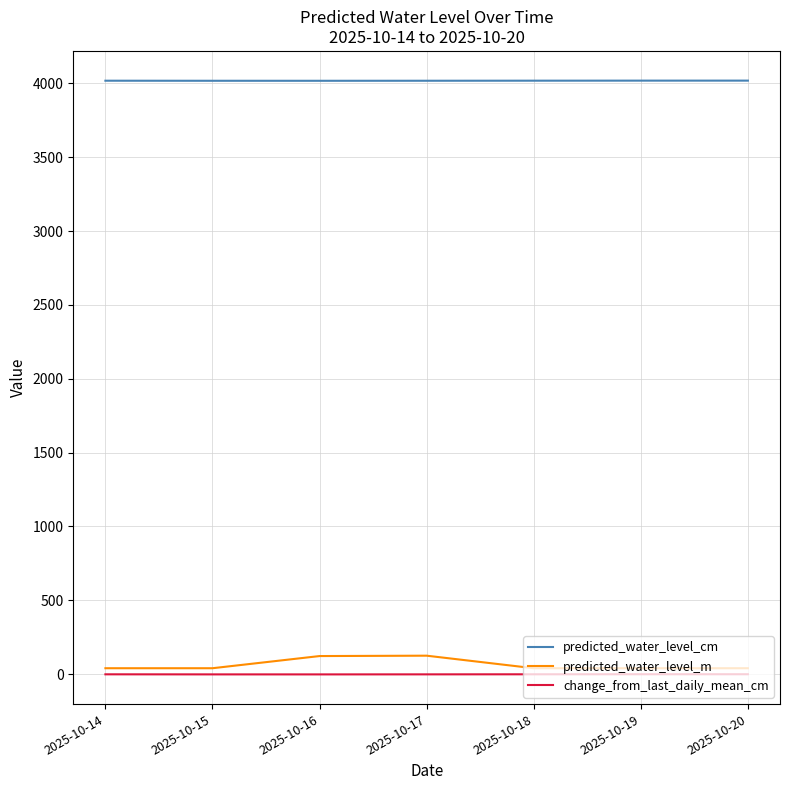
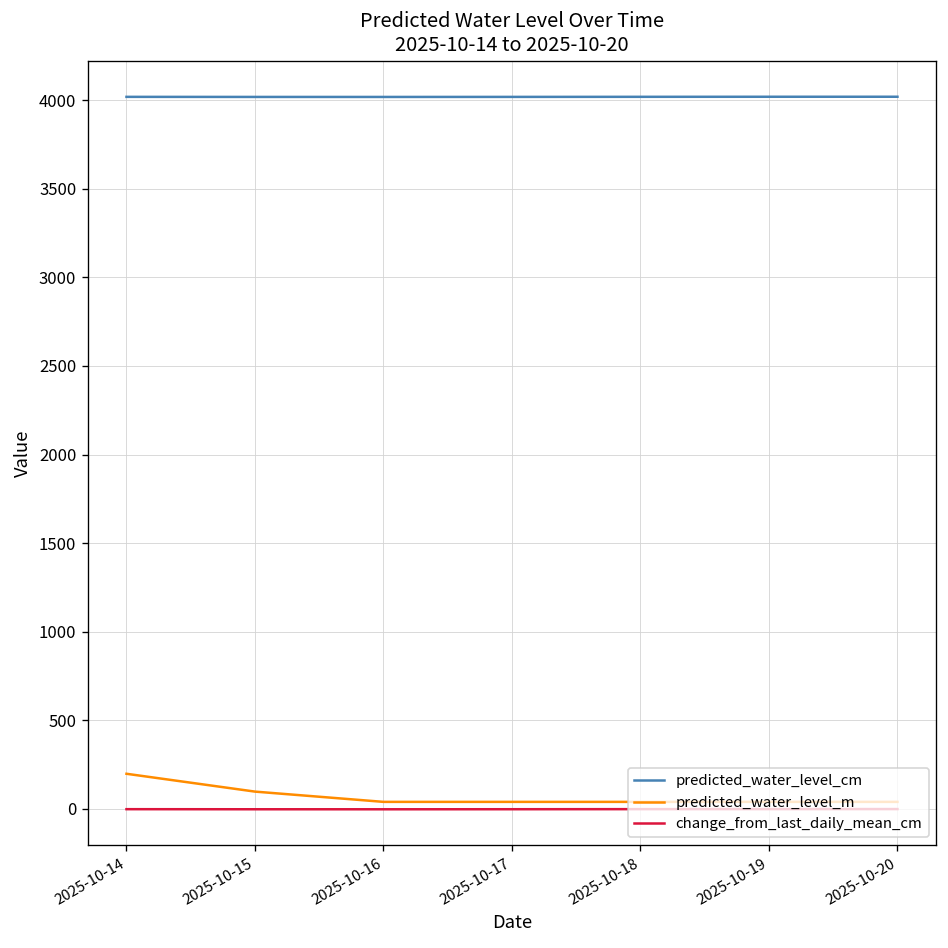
predicted_water_level_m, 2025-10-14: 40 -> 200
predicted_water_level_m, 2025-10-15: 40 -> 100
predicted_water_level_m, 2025-10-16: 120 -> 40
predicted_water_level_m, 2025-10-17: 130 -> 40
